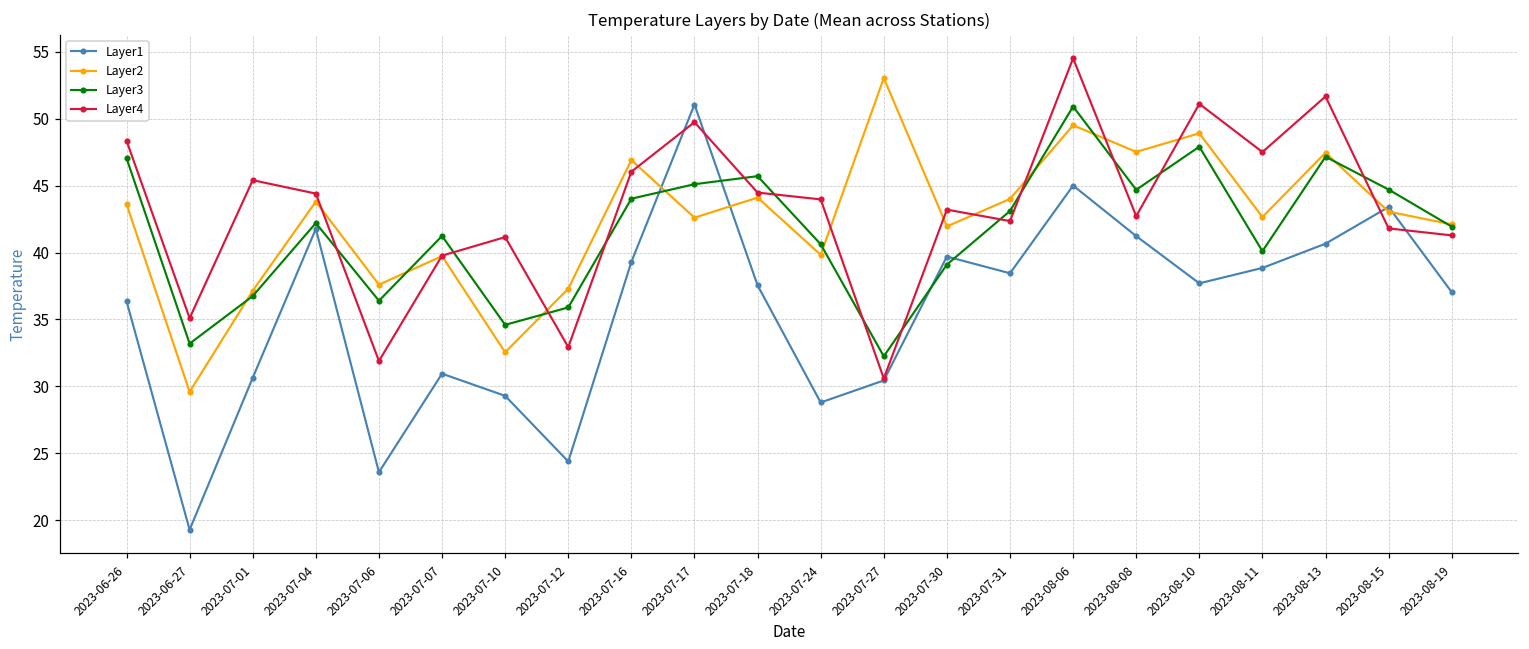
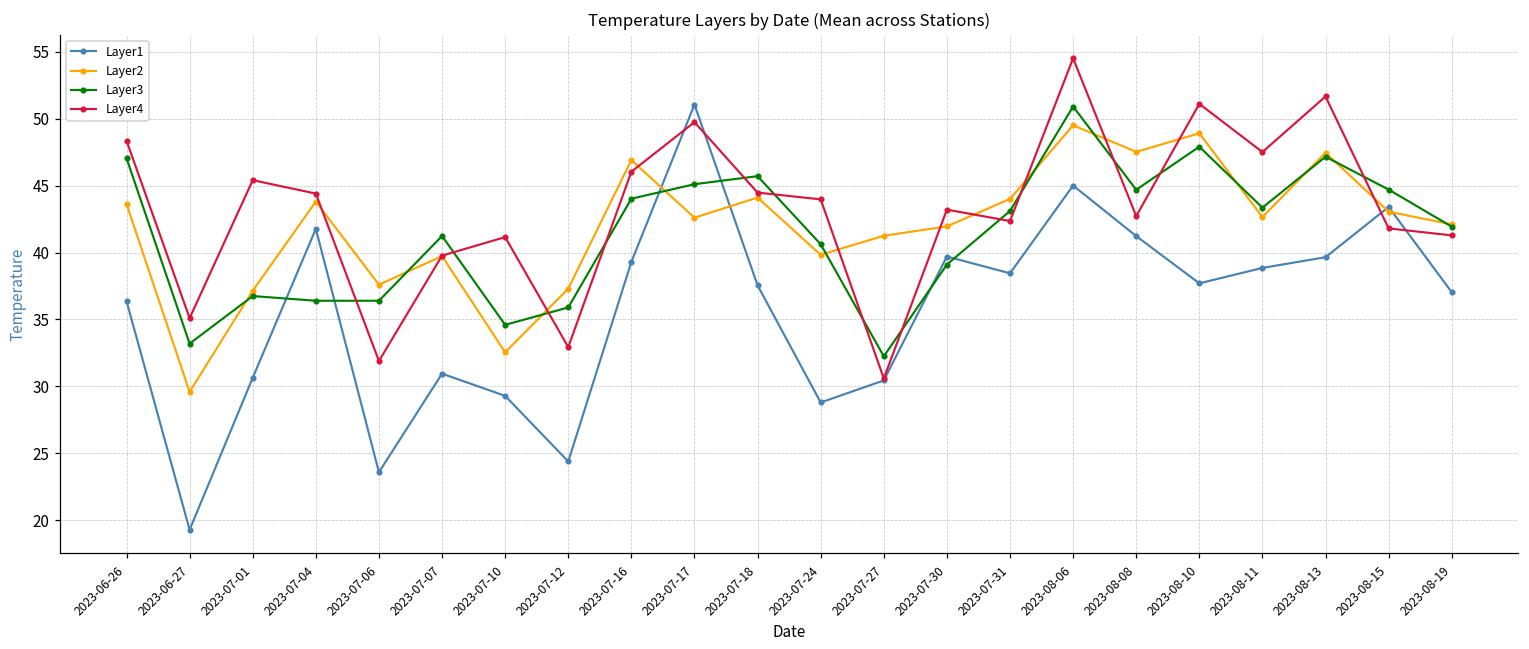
Layer3, 2023-07-04: 42.2 -> 36.4
Layer2, 2023-07-27: 53.0 -> 41.3
Layer3, 2023-08-11: 40.1 -> 43.4
Layer1, 2023-08-13: 40.7 -> 39.7
